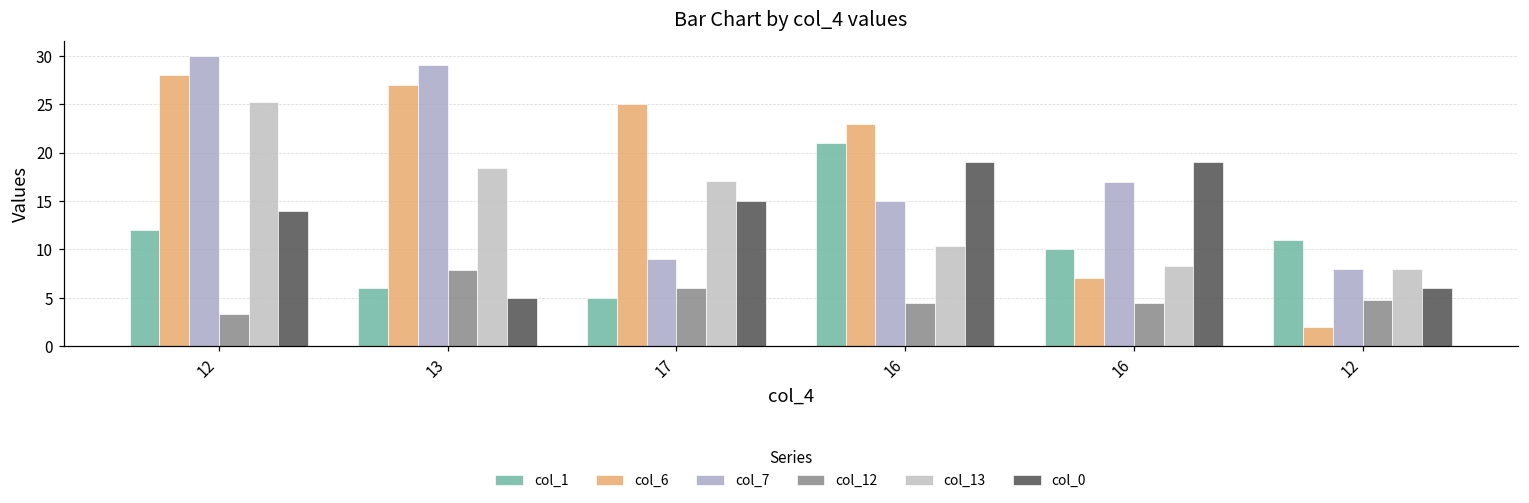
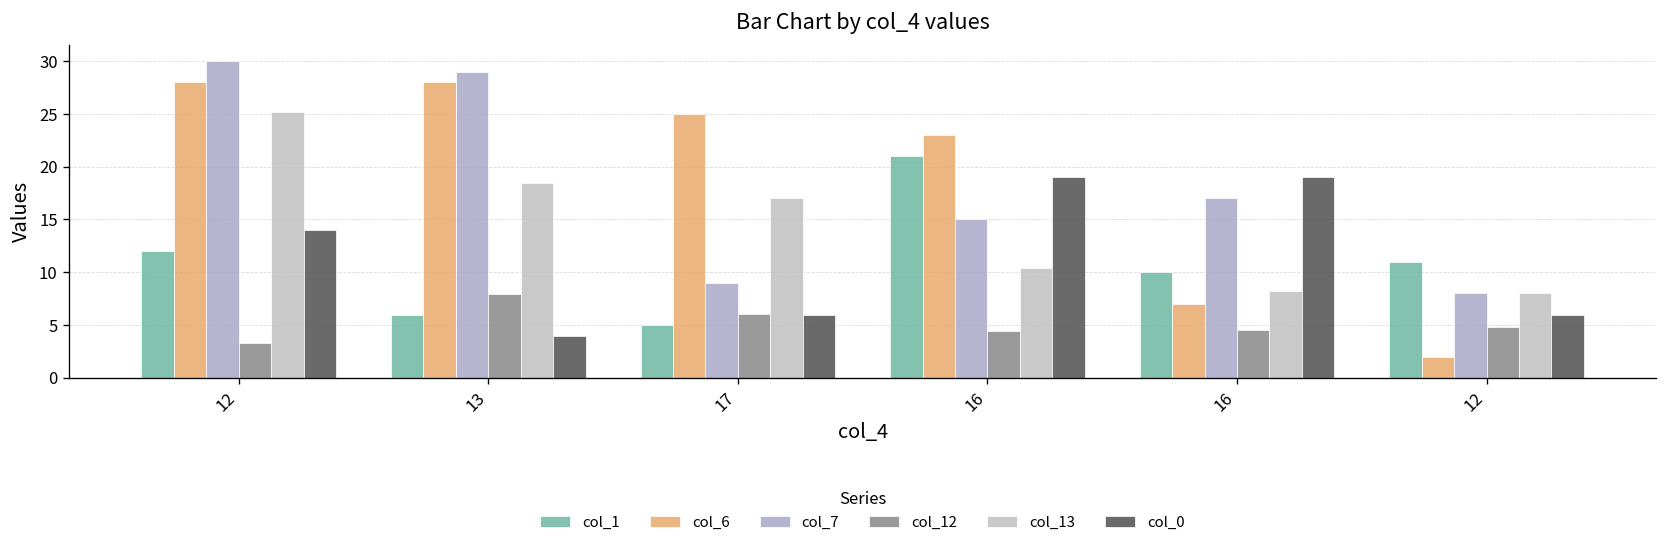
col_6, 13: 27 -> 28
col_0, 13: 5 -> 4
col_0, 17: 15 -> 6
